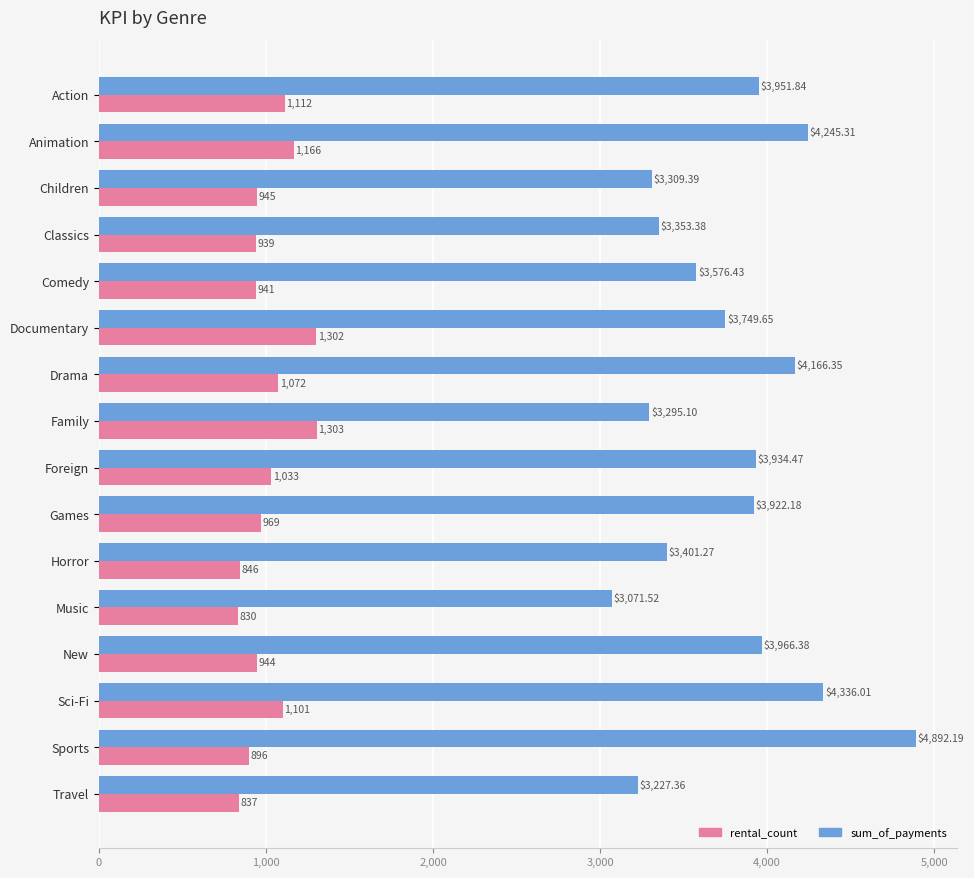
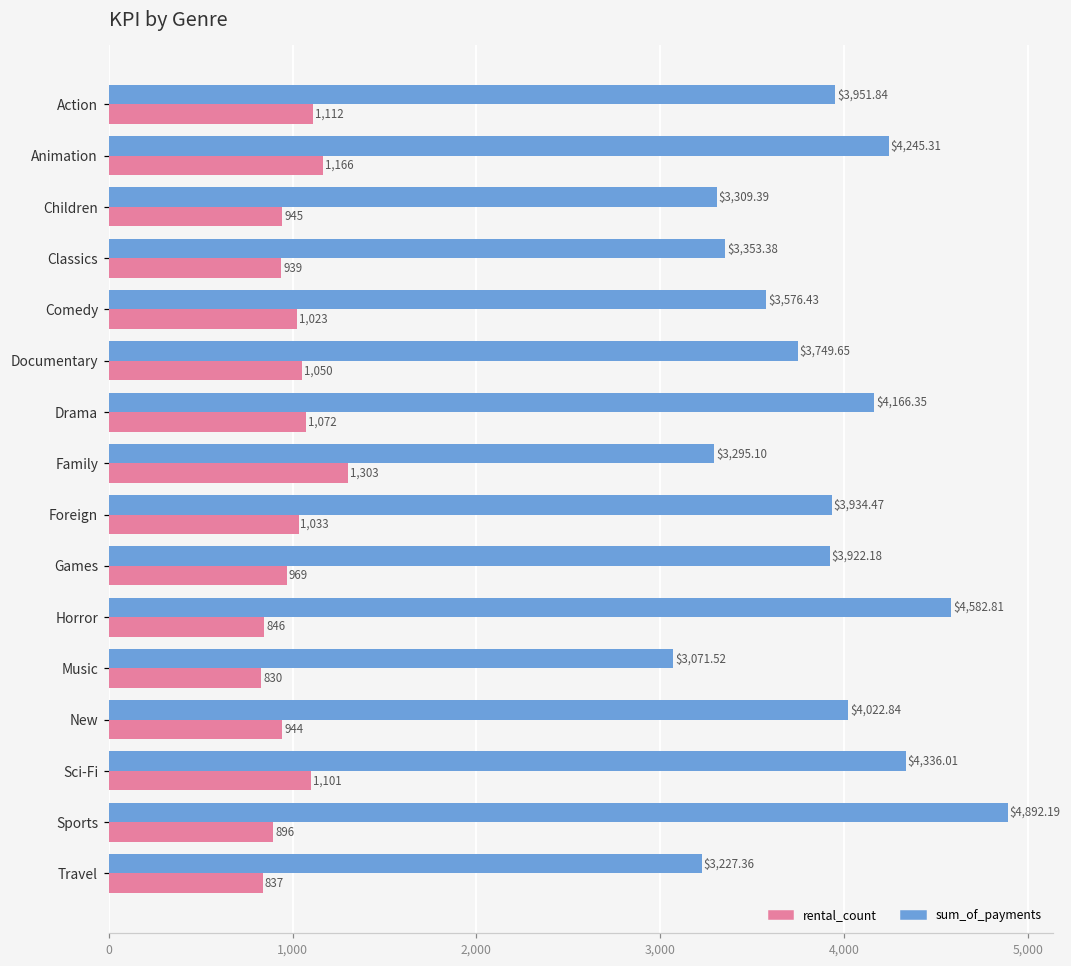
rental_count, Comedy: 941 -> 1,023
rental_count, Documentary: 1,302 -> 1,050
sum_of_payments, Horror: $3,401.27 -> $4,582.81
sum_of_payments, New: $3,966.38 -> $4,022.84
